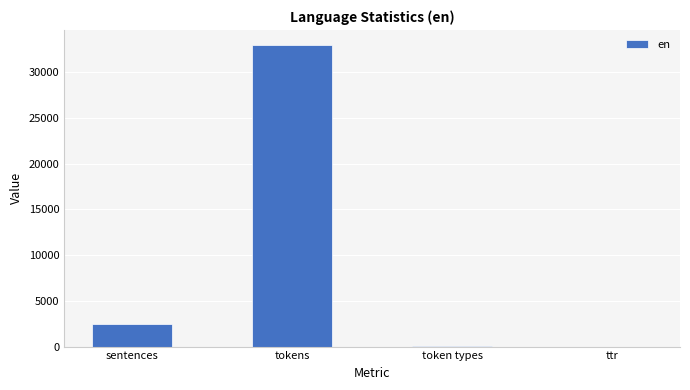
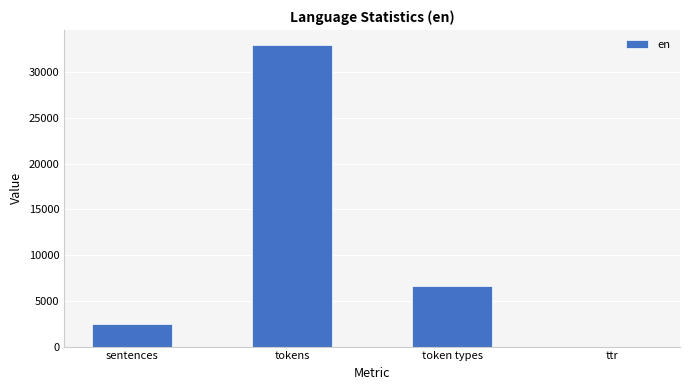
token types: 0 -> 7000
